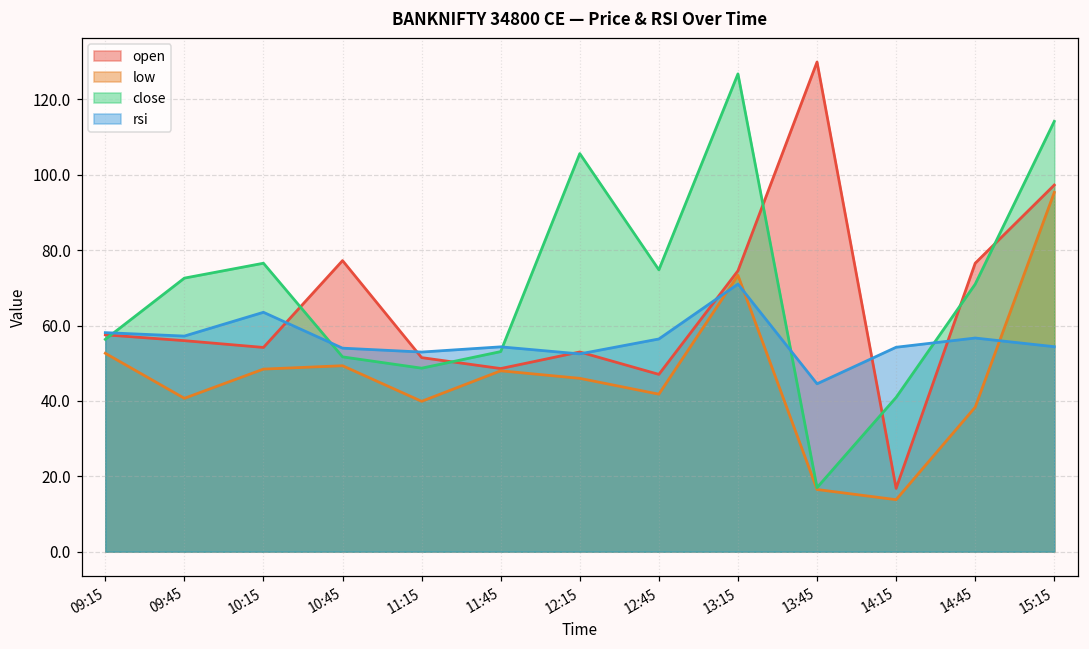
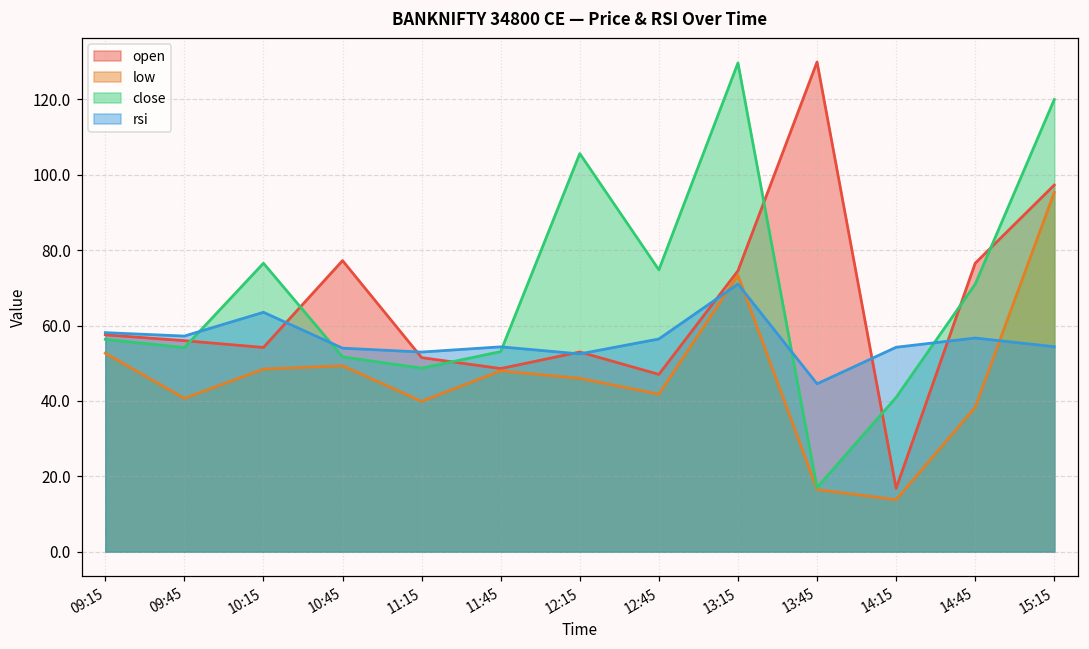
close, 09:45: 73 -> 54
close, 13:15: 127 -> 130
close, 15:15: 114 -> 120
